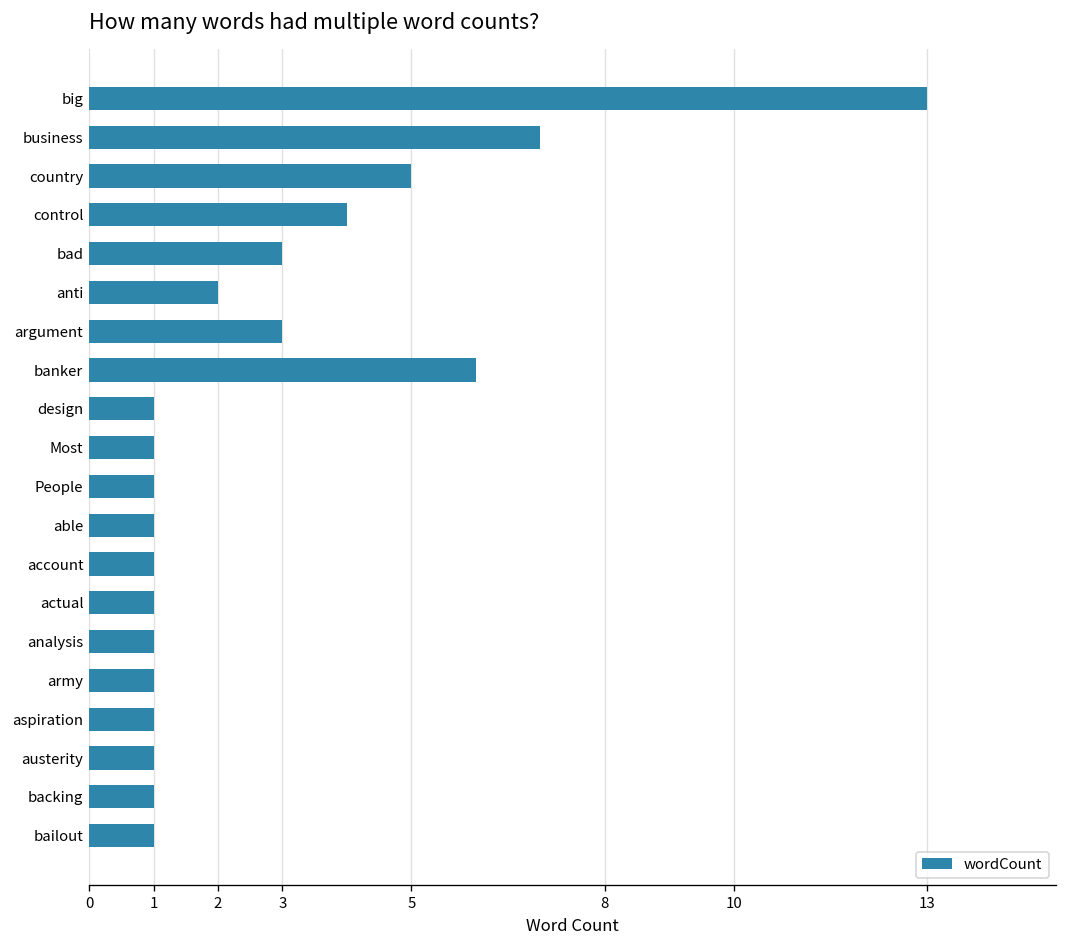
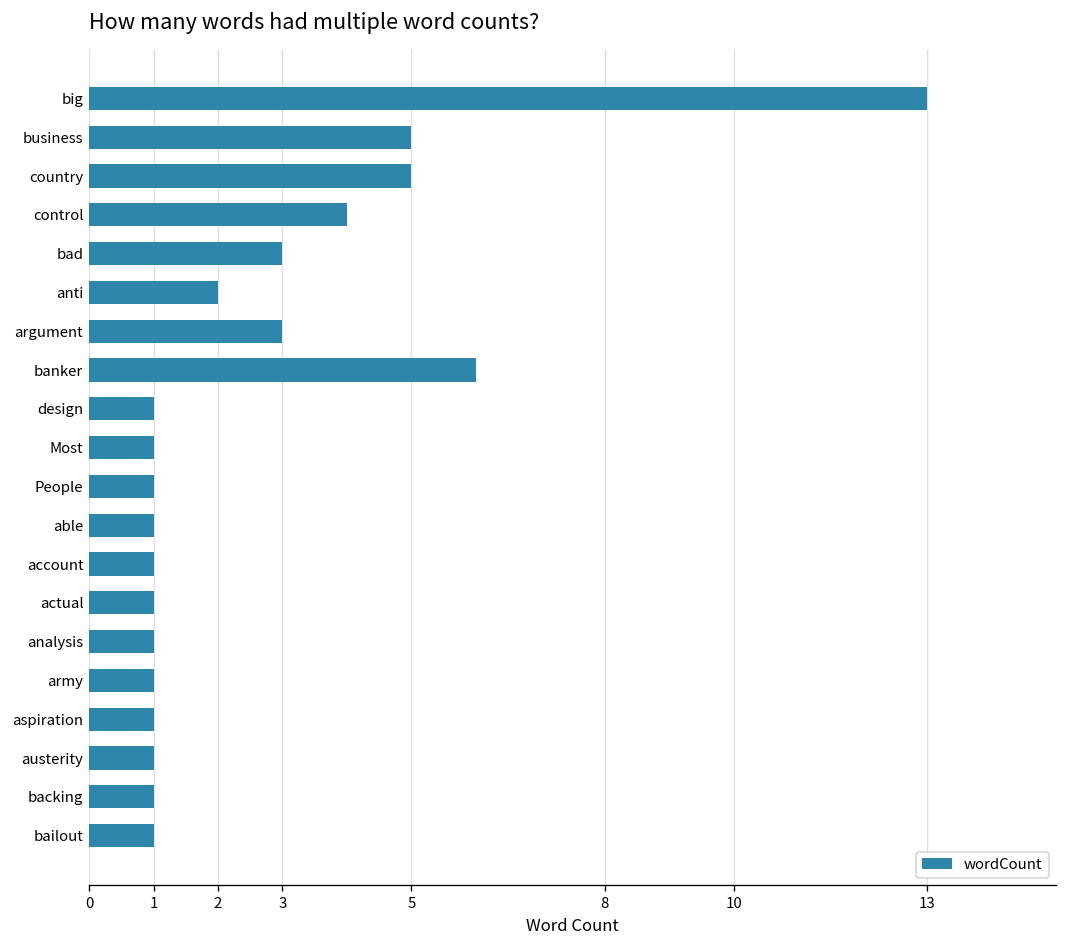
business: 7 -> 5
